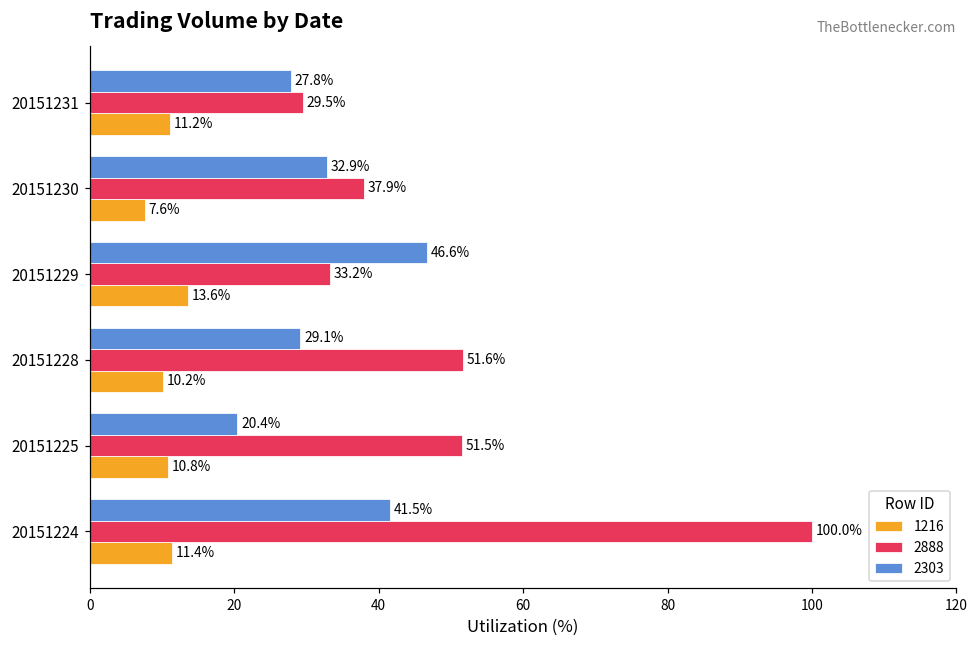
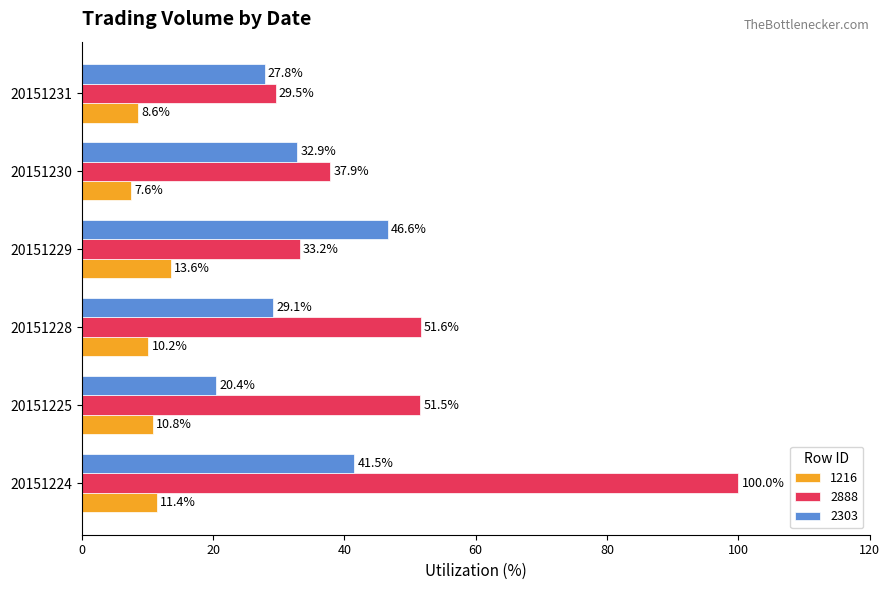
1216, 20151231: 11.2% -> 8.6%
